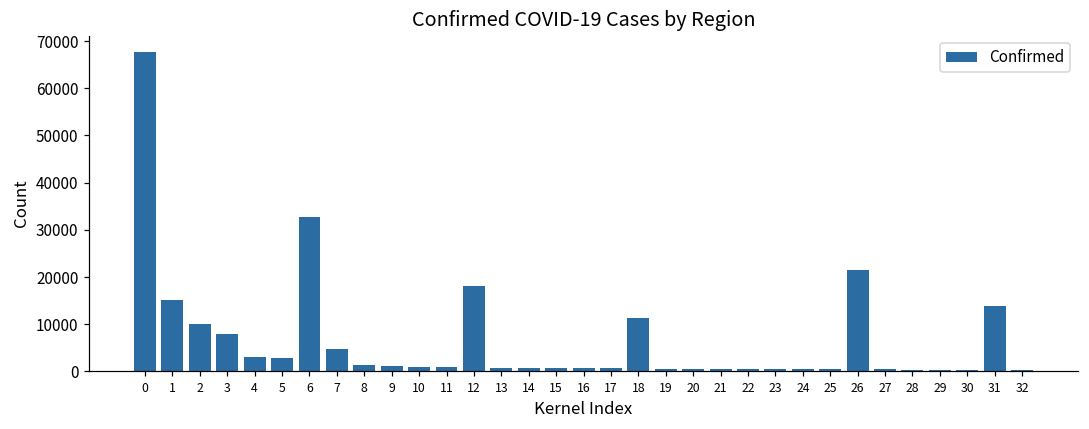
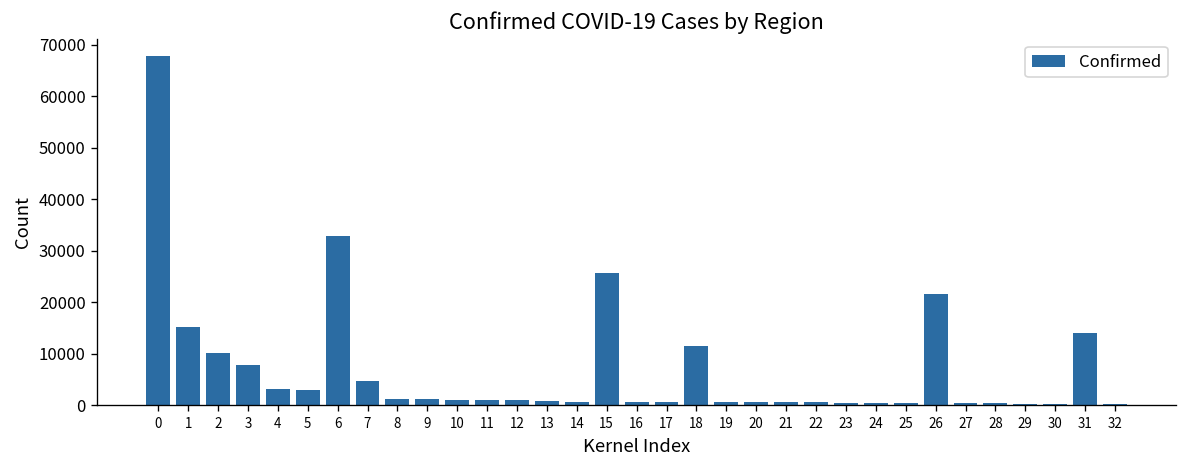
12: 18000 -> 1000
15: 1000 -> 26000
